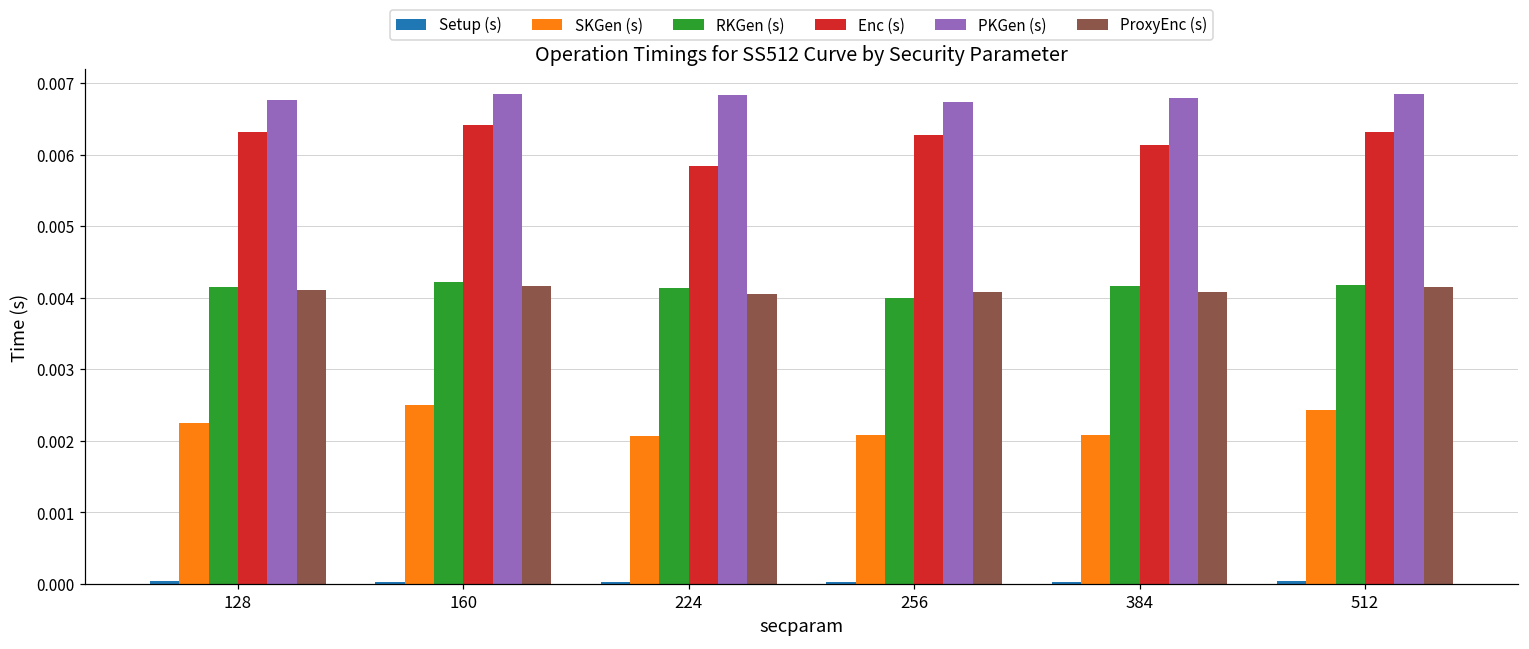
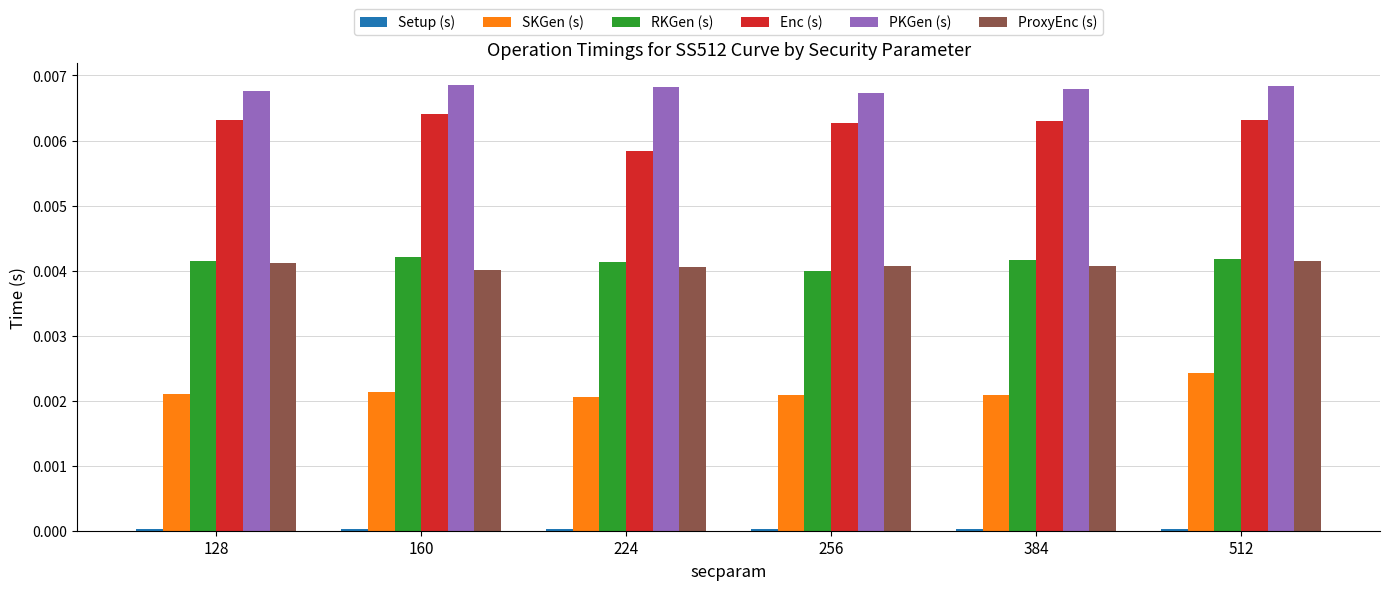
SKGen (s), 128: 0.0022 -> 0.0021
SKGen (s), 160: 0.0025 -> 0.0021
ProxyEnc (s), 160: 0.0042 -> 0.0040
Enc (s), 384: 0.0061 -> 0.0063
